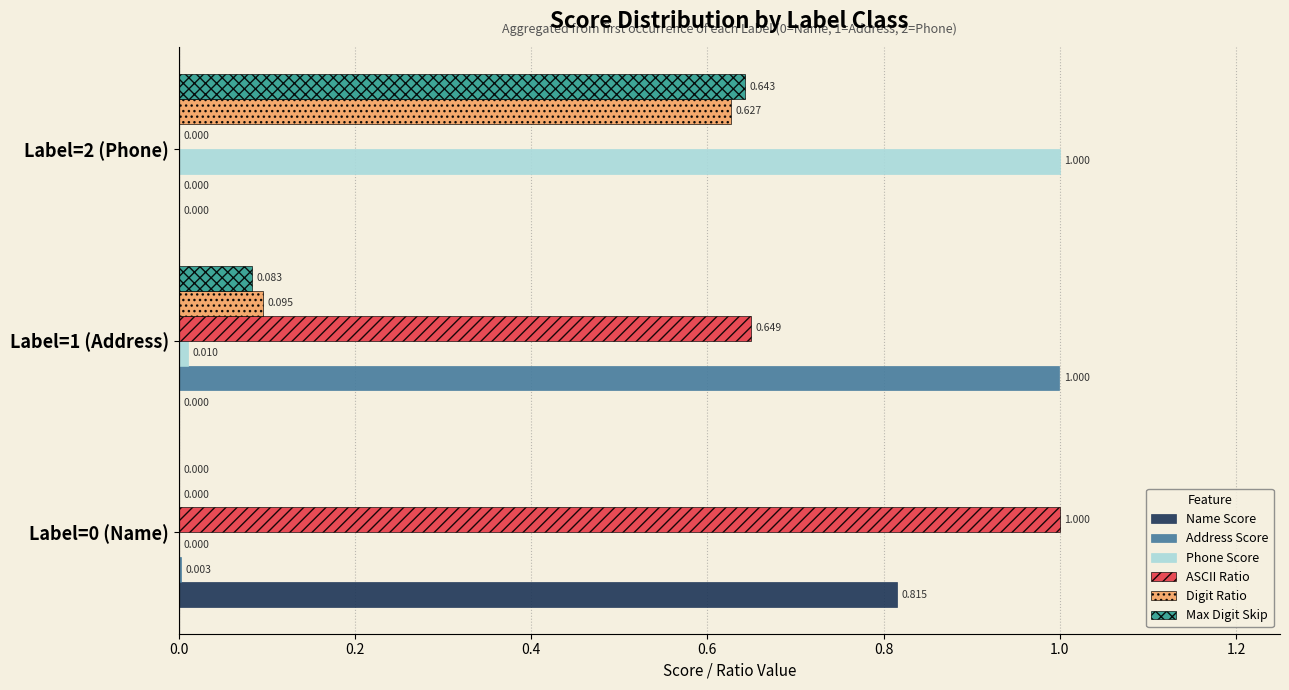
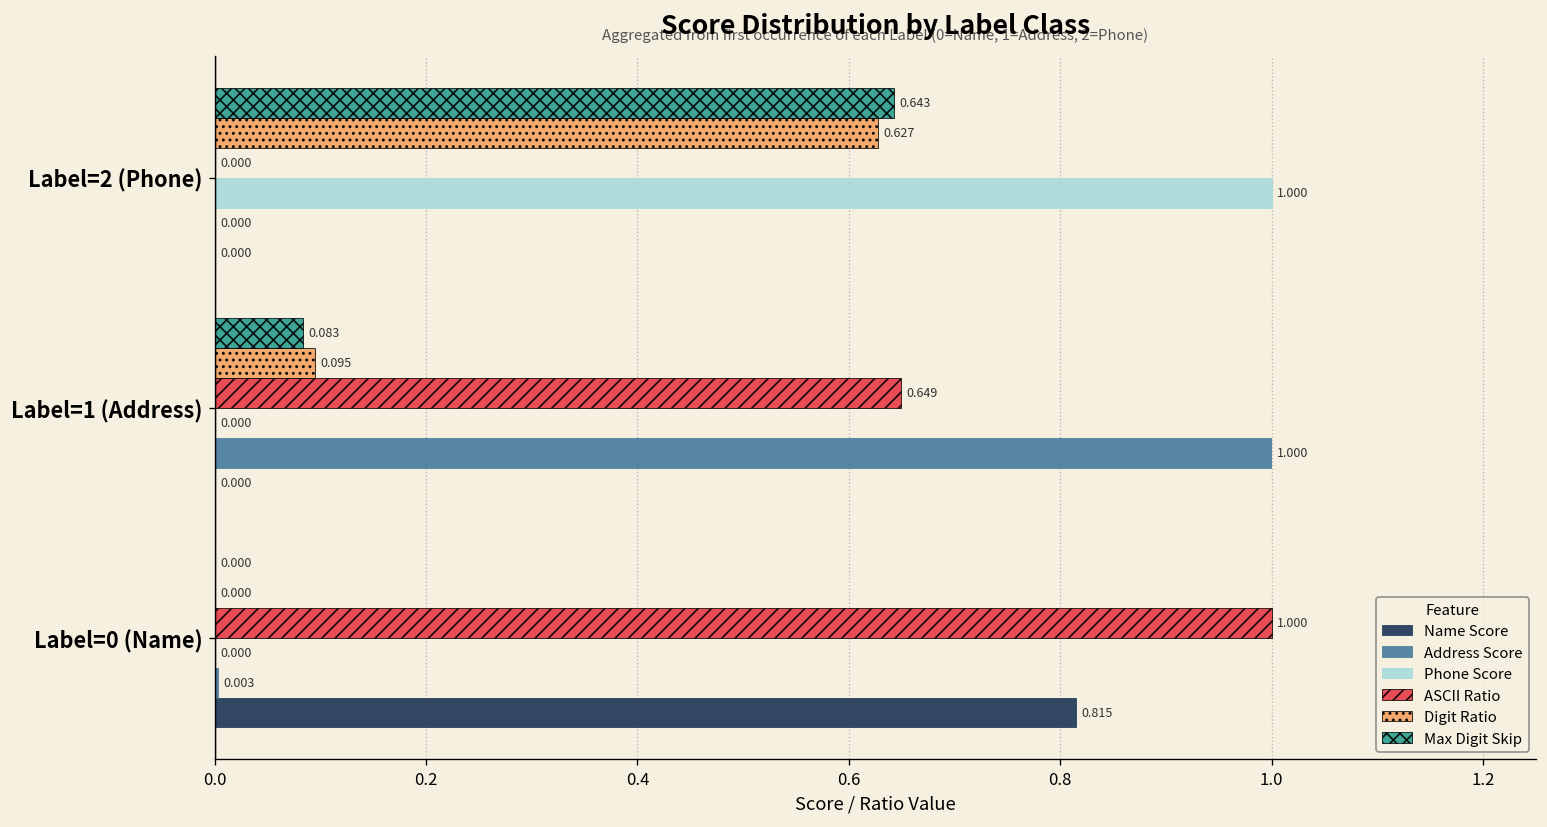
Phone Score, Label=1 (Address): 0.010 -> 0.000
